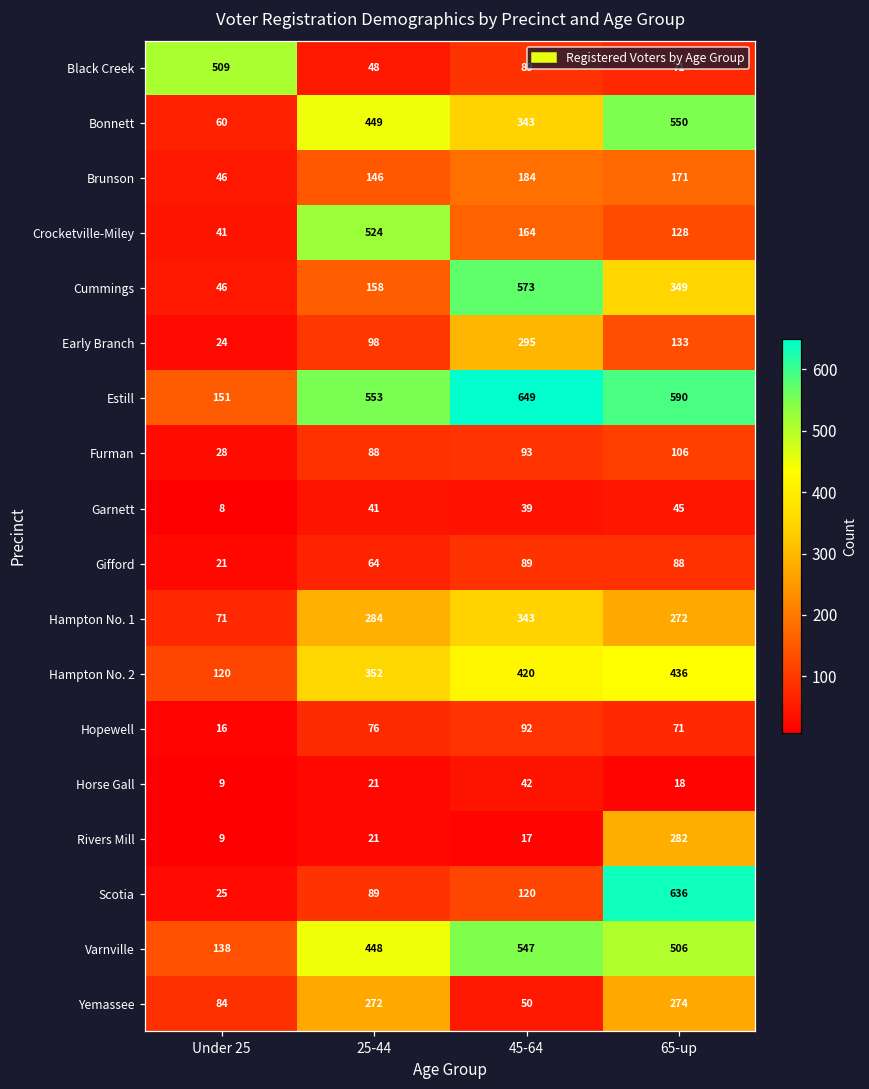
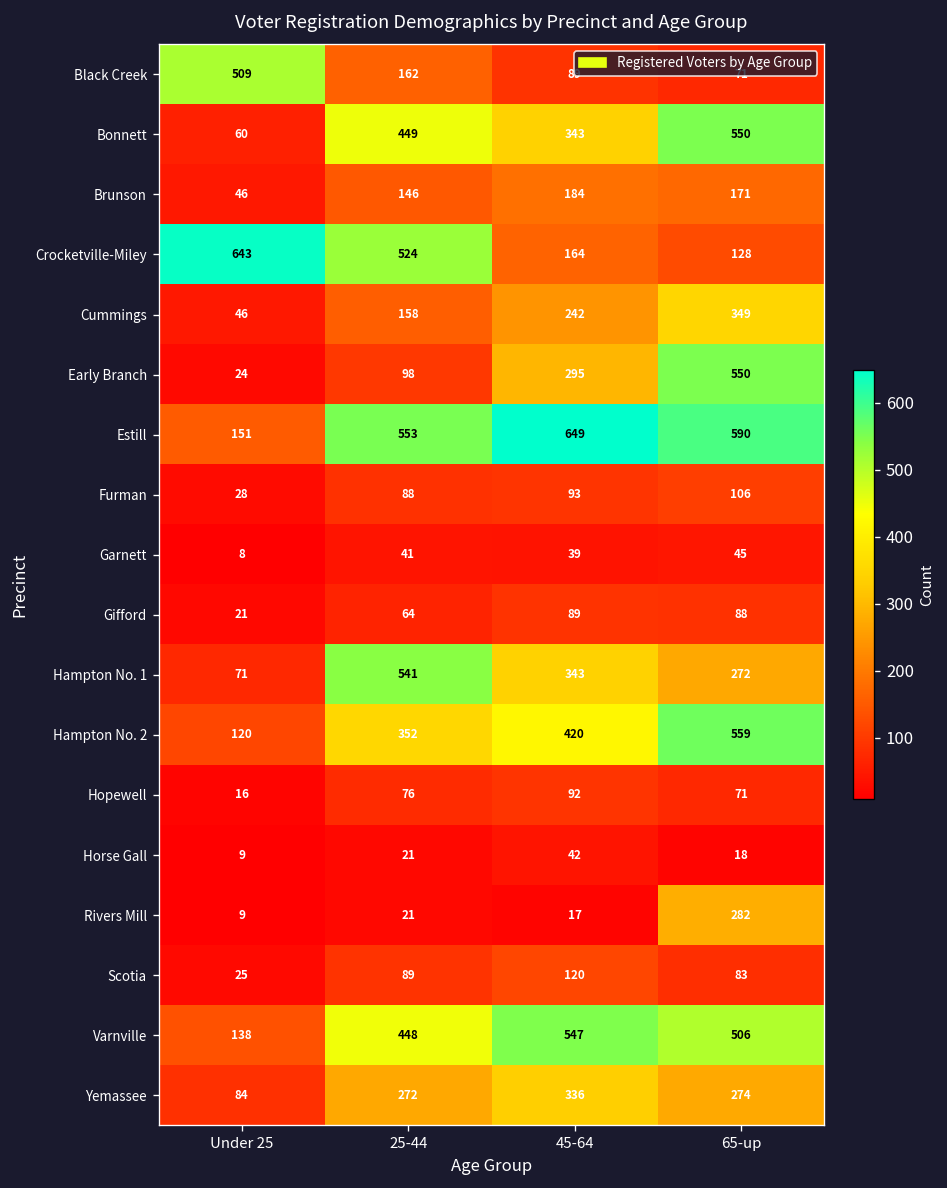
Black Creek, 25-44: 48 -> 162
Crocketville-Miley, Under 25: 41 -> 643
Cummings, 45-64: 573 -> 242
Early Branch, 65-up: 133 -> 550
Hampton No. 1, 25-44: 284 -> 541
Hampton No. 2, 65-up: 436 -> 559
Scotia, 65-up: 636 -> 83
Yemassee, 45-64: 50 -> 336
